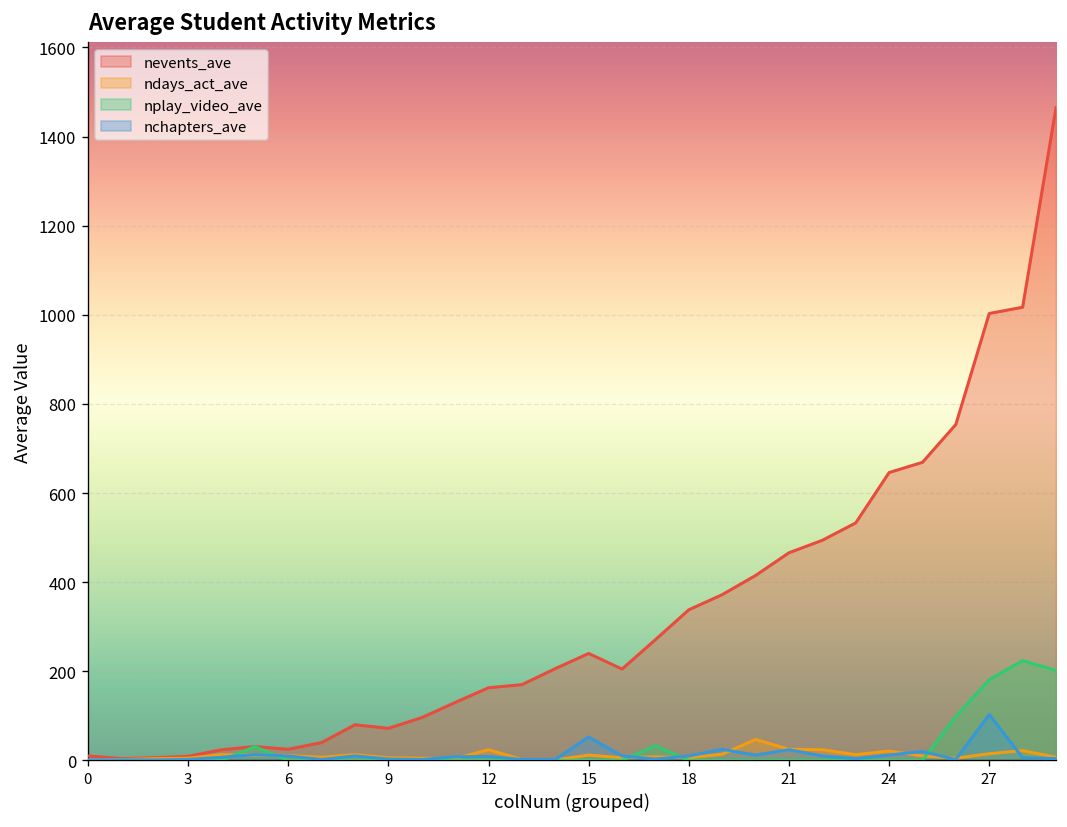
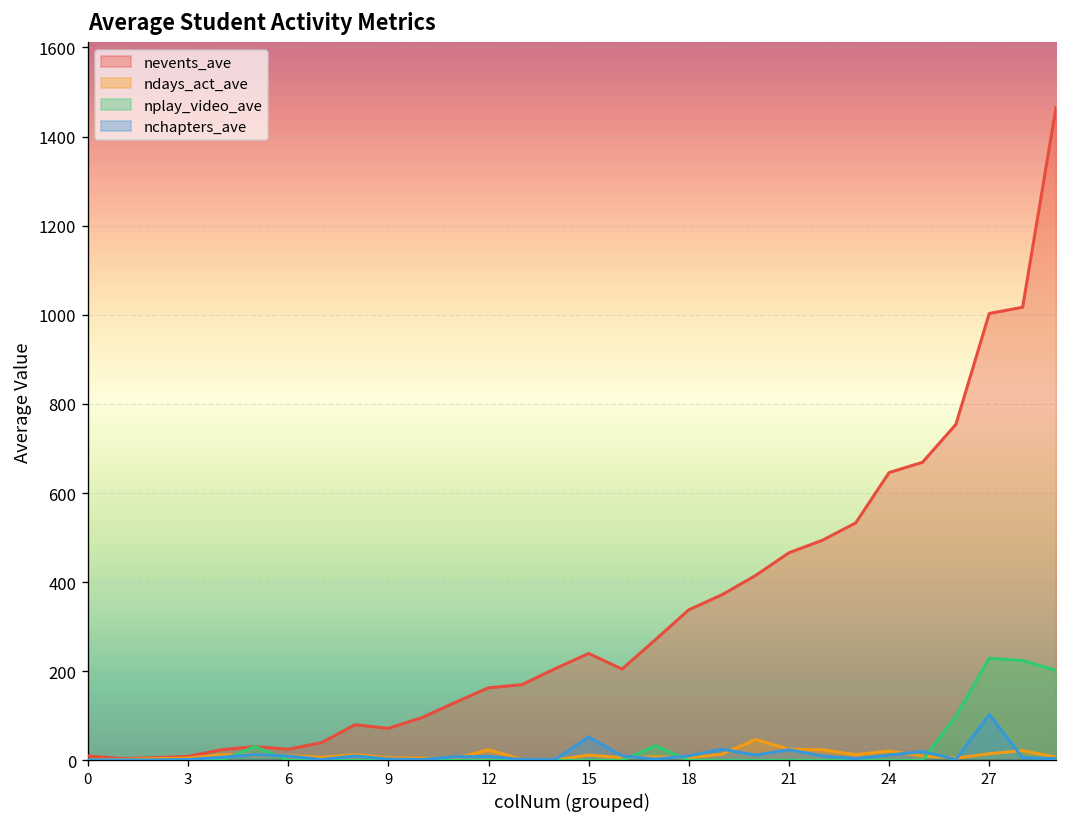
nplay_video_ave, 27: 180 -> 230
